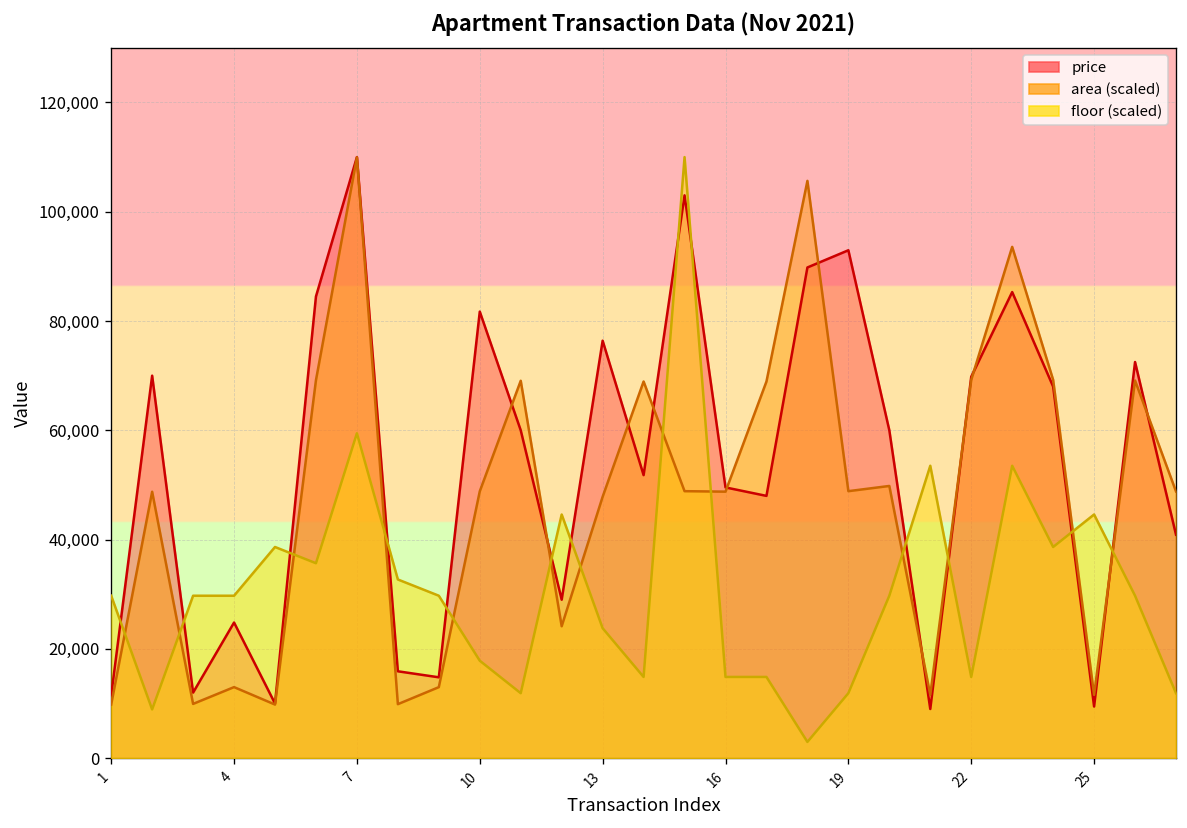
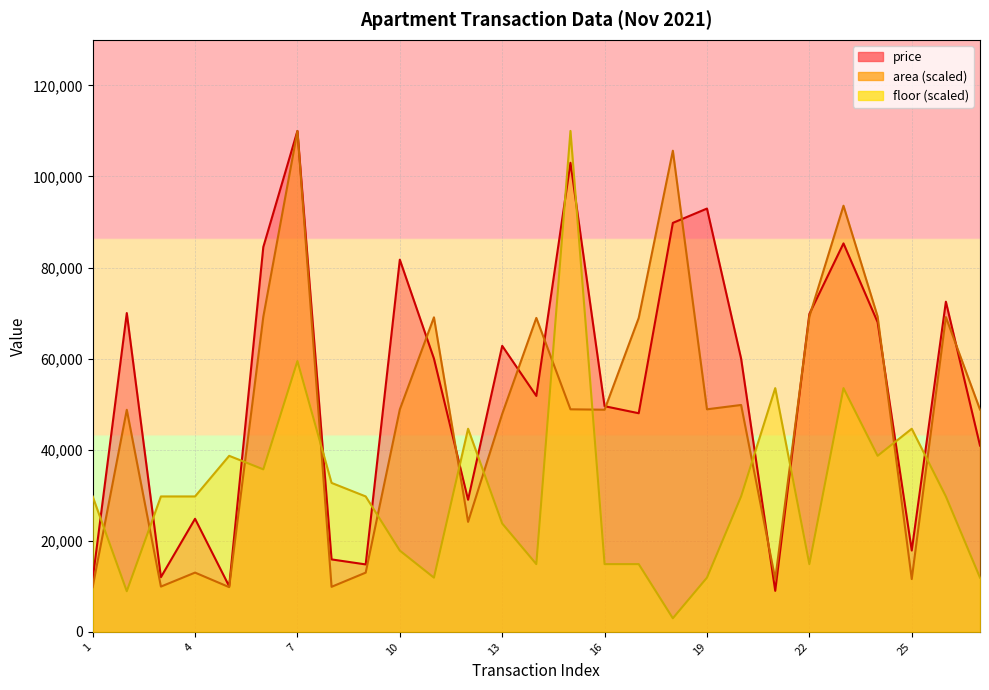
price, 13: 76,000 -> 63,000
price, 25: 9,000 -> 18,000
